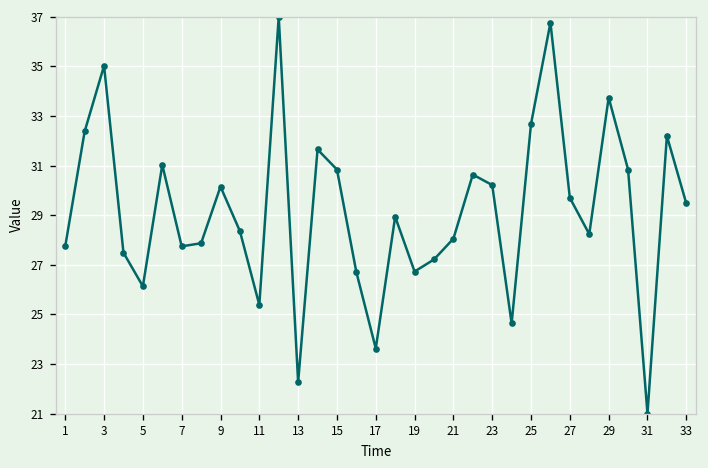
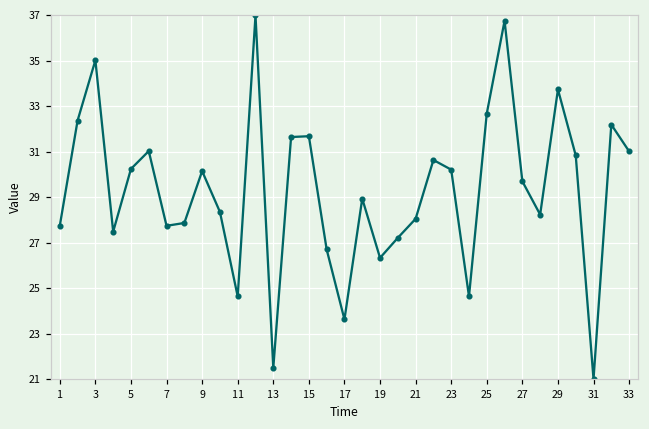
5: 26.1 -> 30.2
11: 25.4 -> 24.6
13: 22.3 -> 21.5
15: 30.8 -> 31.7
19: 26.7 -> 26.3
33: 29.5 -> 31.0
